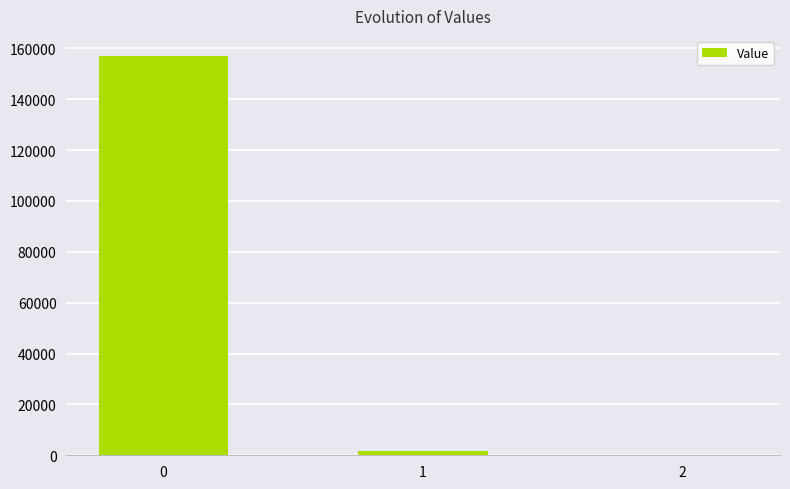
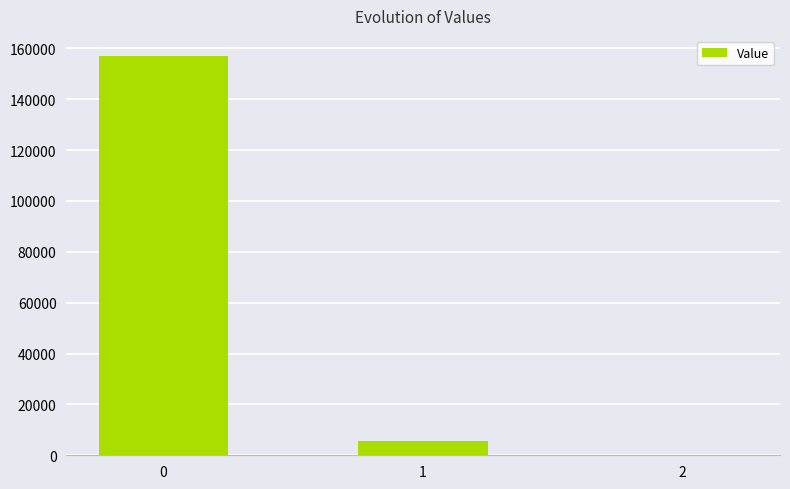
1: 2000 -> 6000
